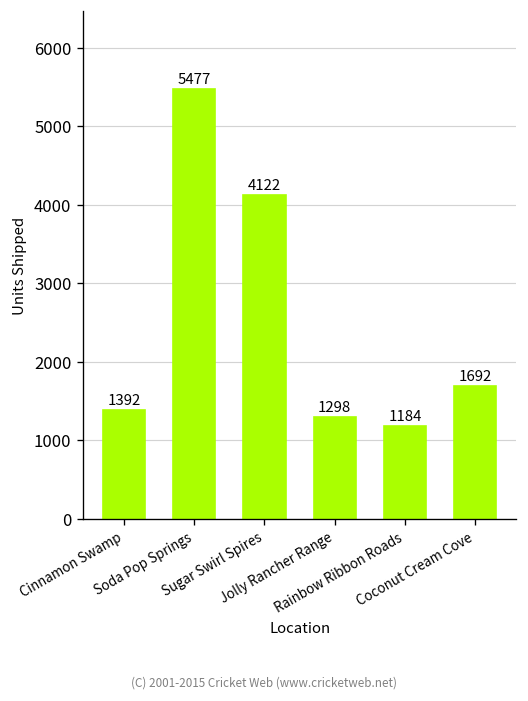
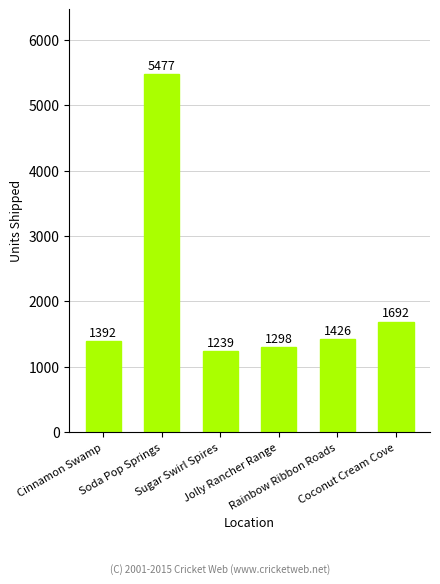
Sugar Swirl Spires: 4122 -> 1239
Rainbow Ribbon Roads: 1184 -> 1426
